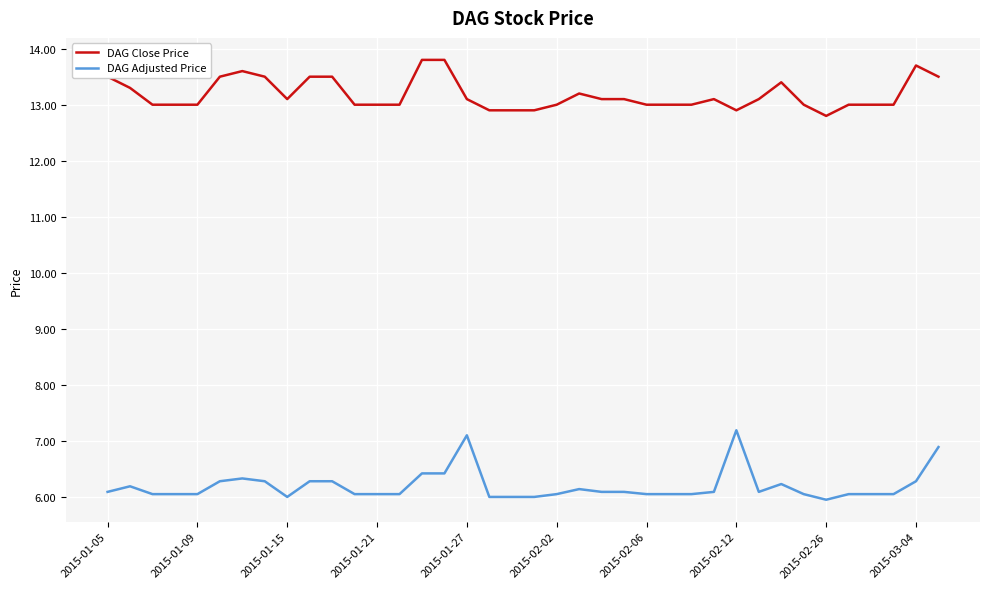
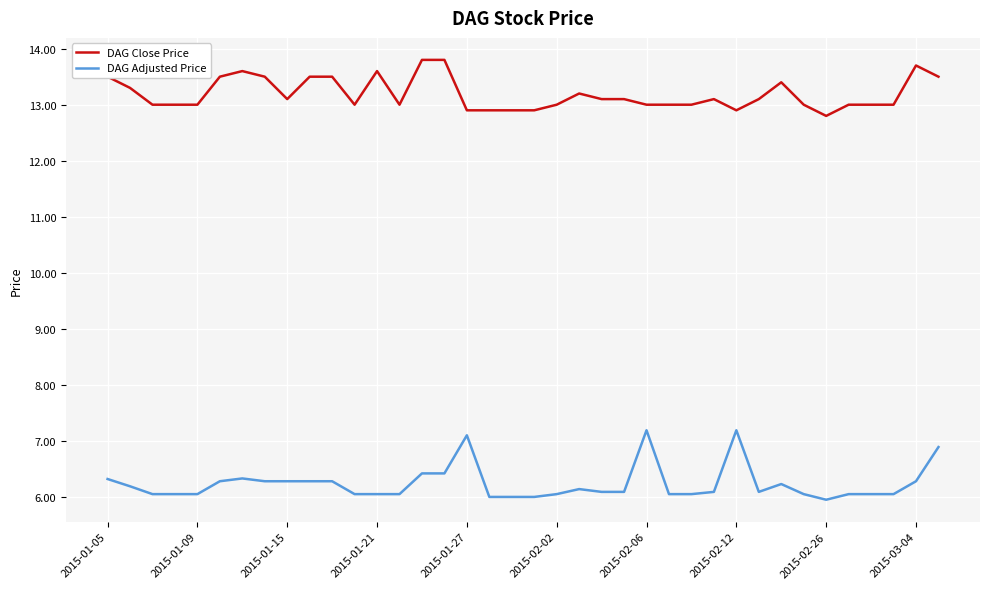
DAG Adjusted Price, 2015-01-05: 6.1 -> 6.3
DAG Adjusted Price, 2015-01-15: 6.0 -> 6.3
DAG Close Price, 2015-01-21: 13.0 -> 13.6
DAG Close Price, 2015-01-27: 13.1 -> 12.9
DAG Adjusted Price, 2015-02-06: 6.1 -> 7.2
